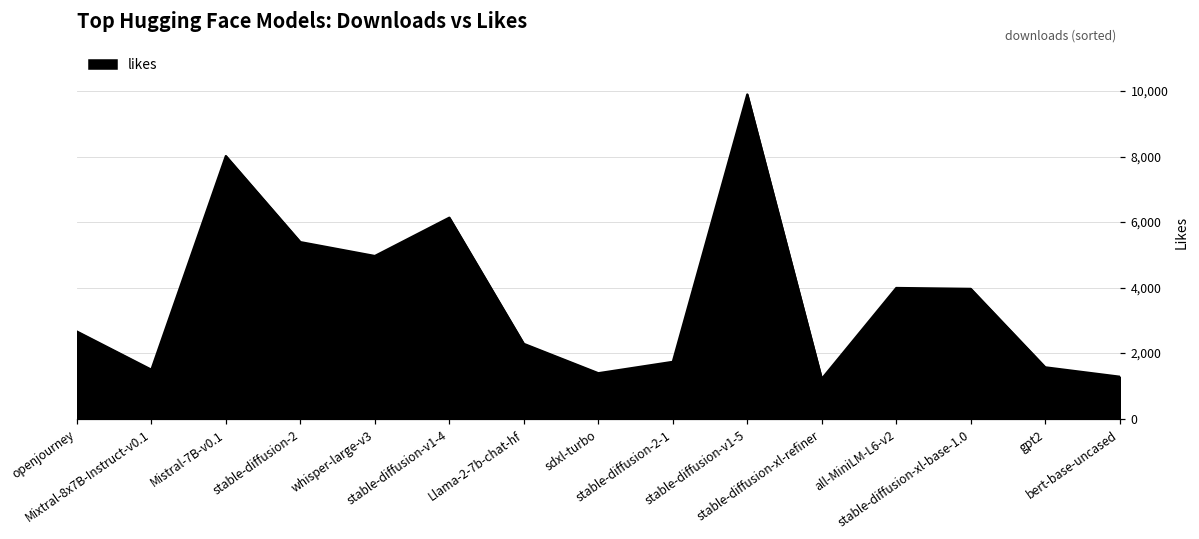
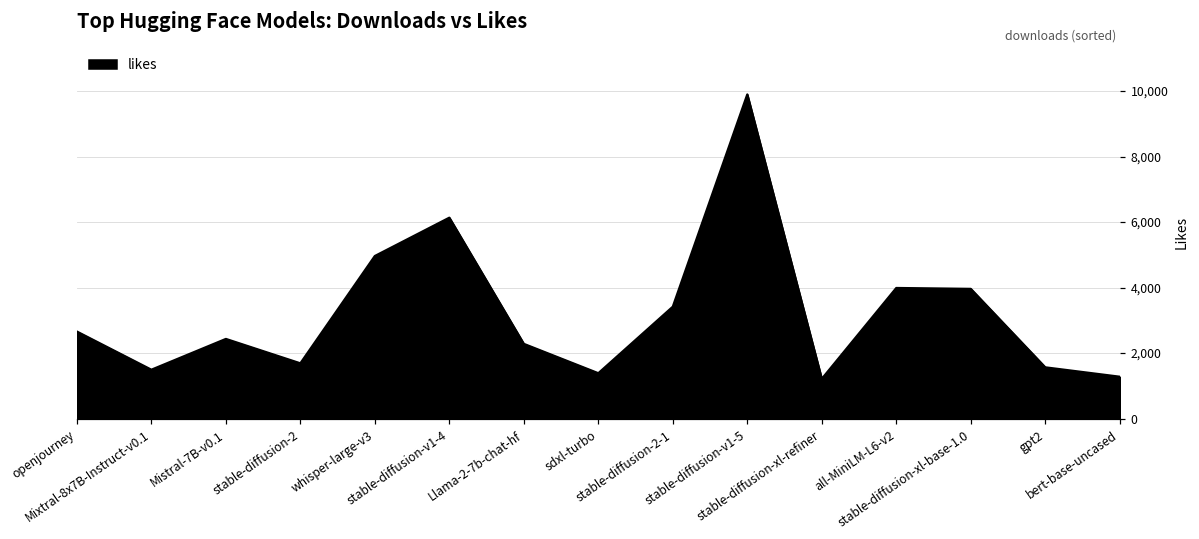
Mistral-7B-v0.1: 8,000 -> 2,400
stable-diffusion-2: 5,400 -> 1,700
stable-diffusion-2-1: 1,700 -> 3,400
